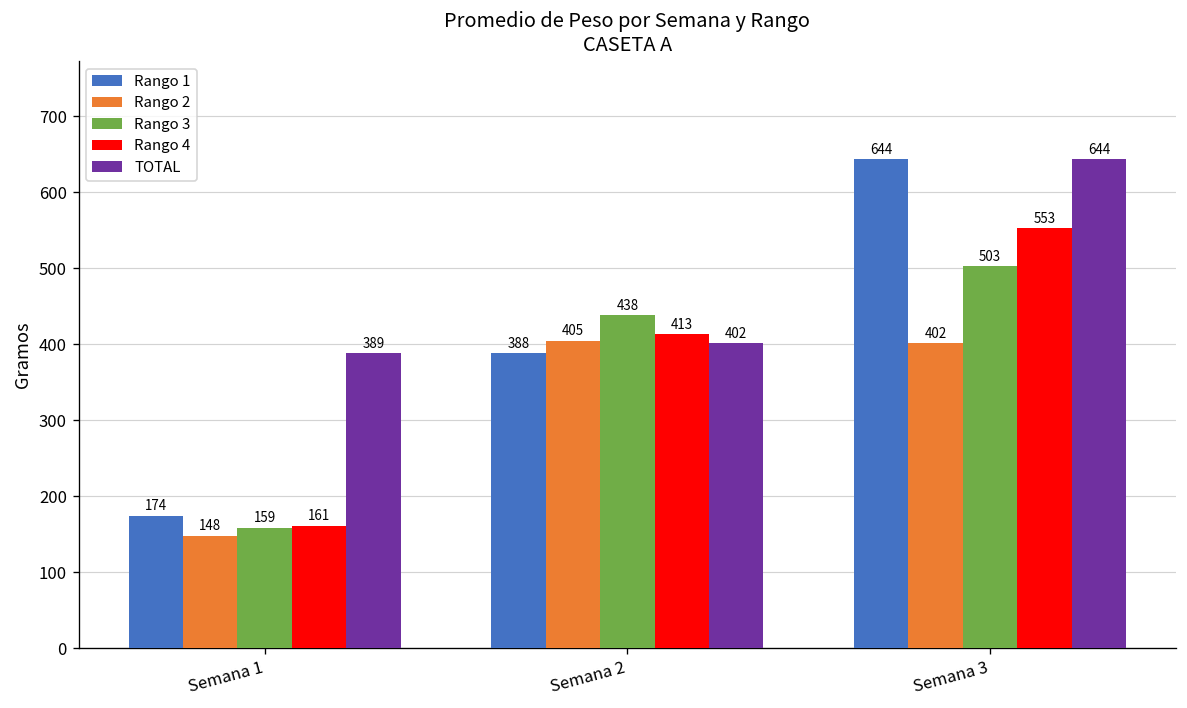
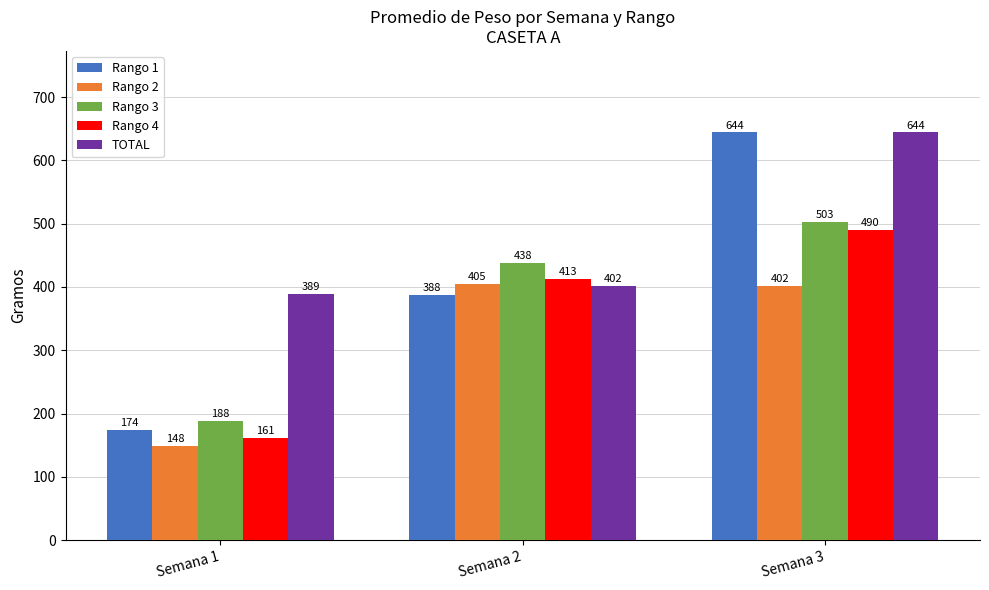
Rango 3, Semana 1: 159 -> 188
Rango 4, Semana 3: 553 -> 490
